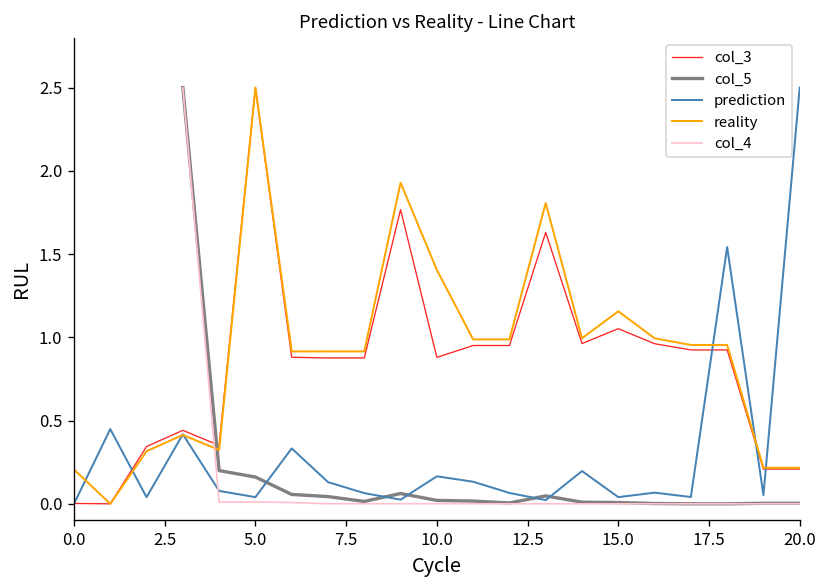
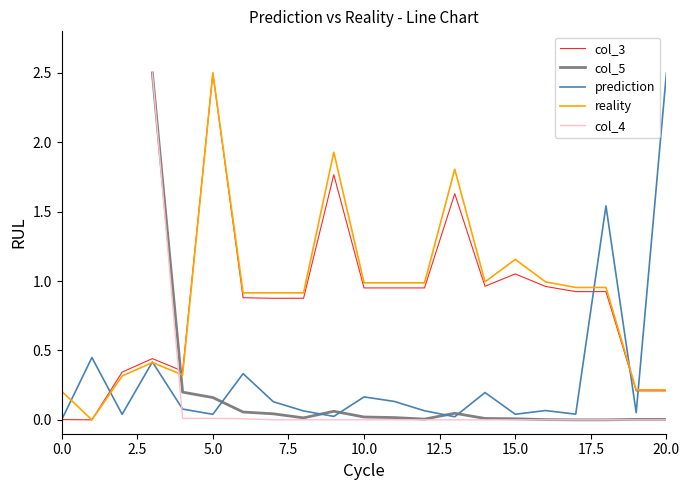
col_3, 10.0: 0.88 -> 0.95
reality, 10.0: 1.40 -> 0.99
